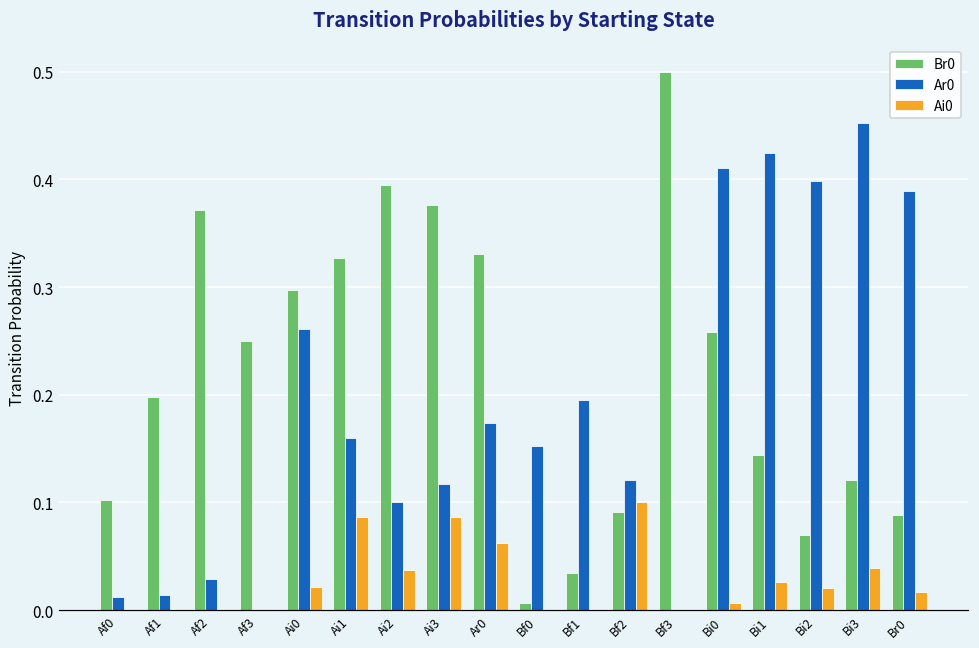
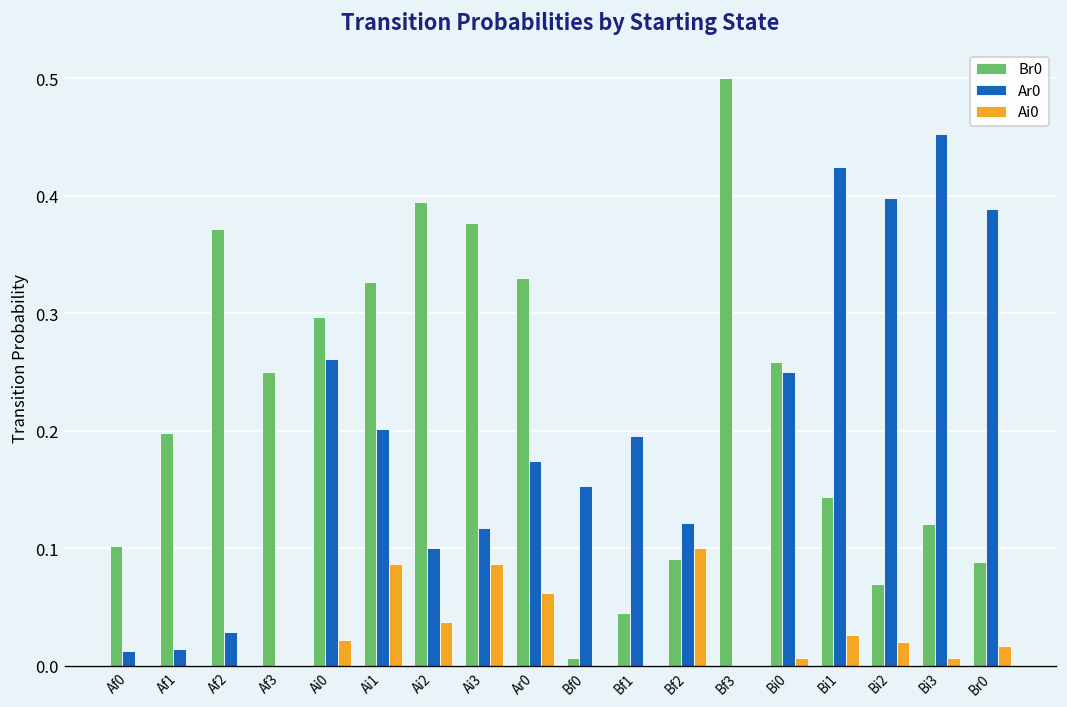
Ar0, Ai1: 0.16 -> 0.20
Br0, Bf1: 0.03 -> 0.05
Ar0, Bi0: 0.41 -> 0.25
Ai0, Bi3: 0.04 -> 0.01
